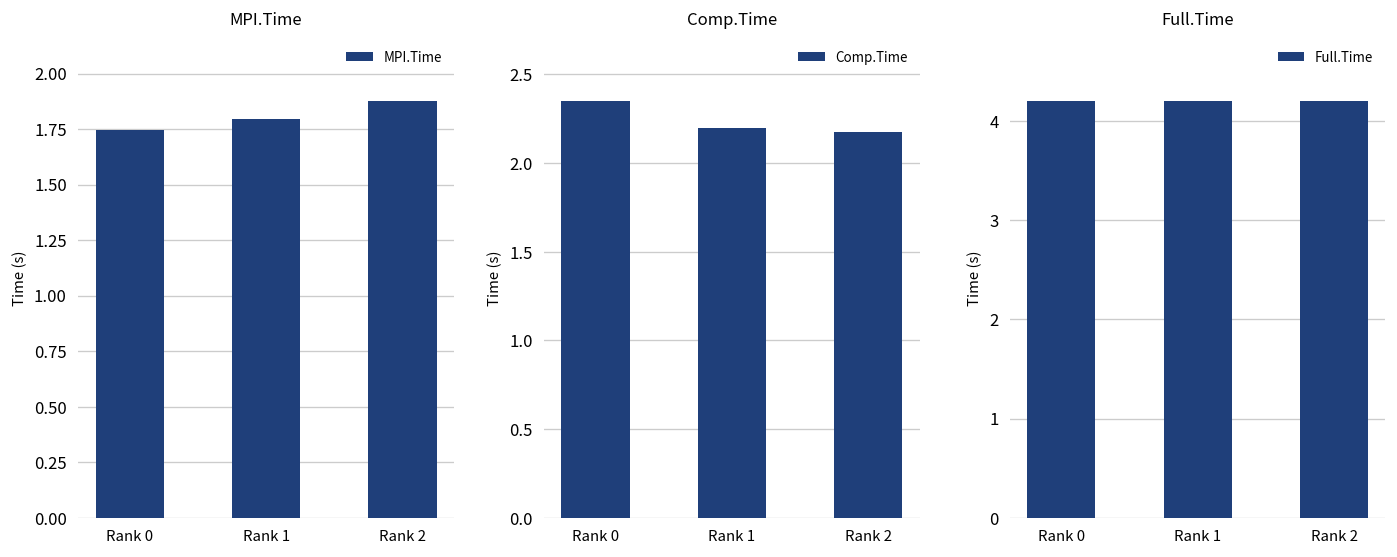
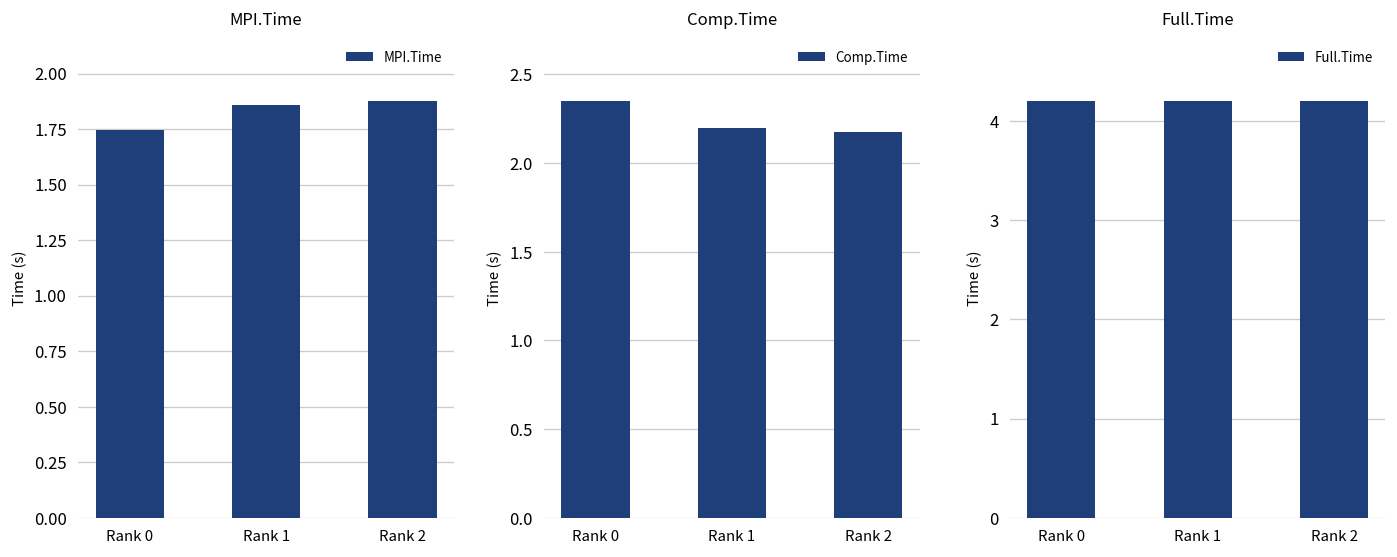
MPI.Time, Rank 1: 1.79 -> 1.86
